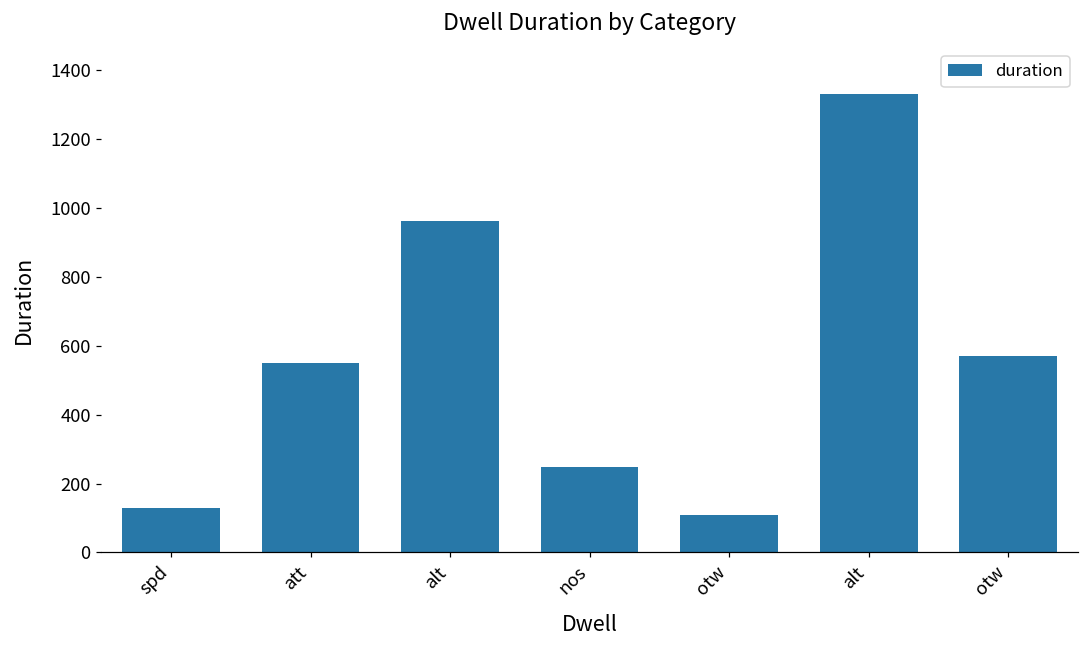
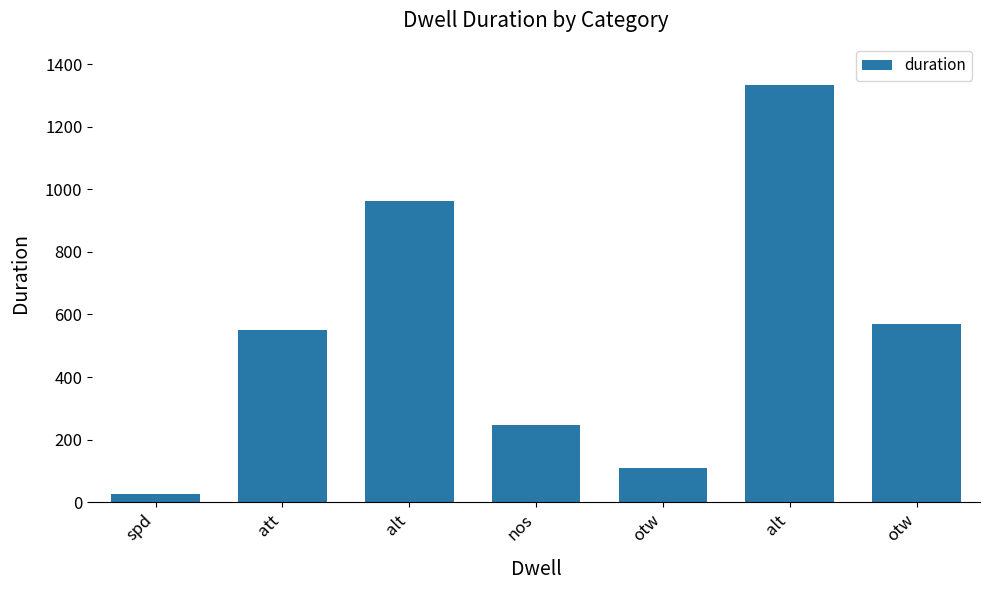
spd: 130 -> 30
